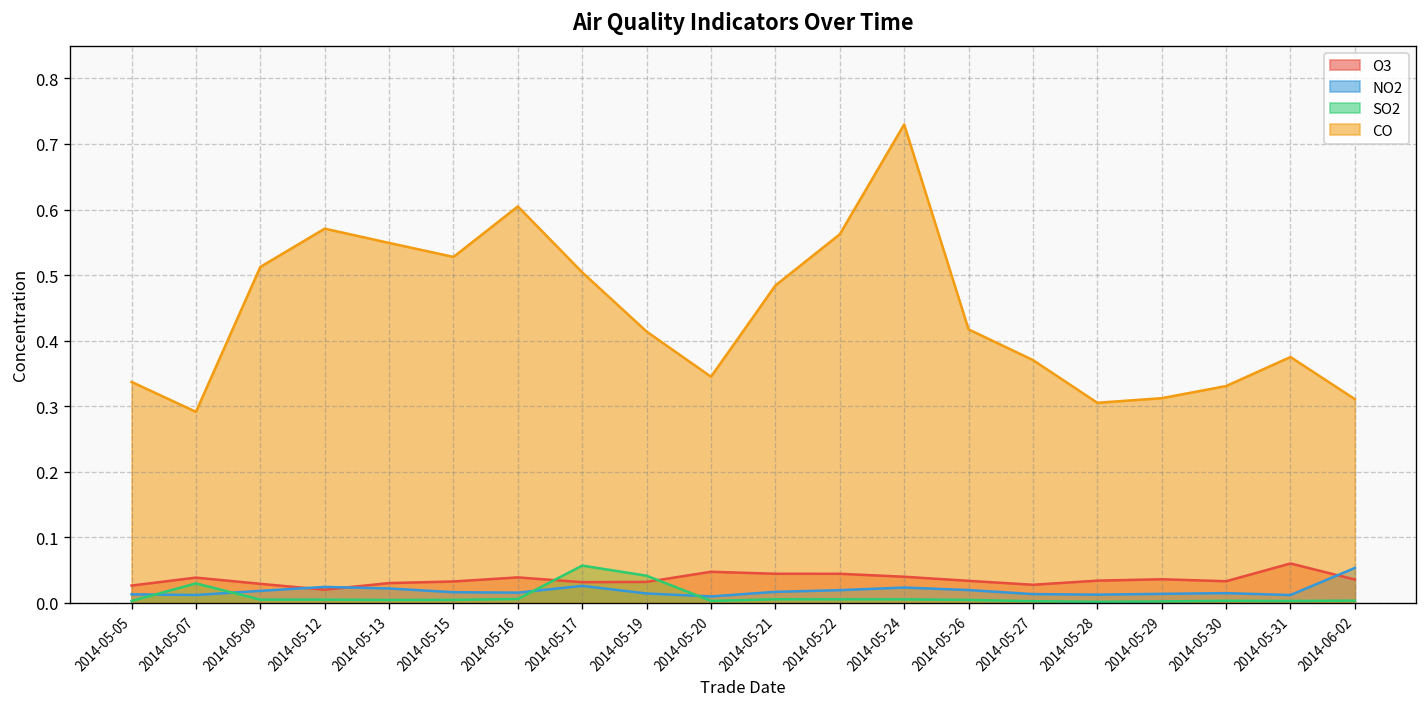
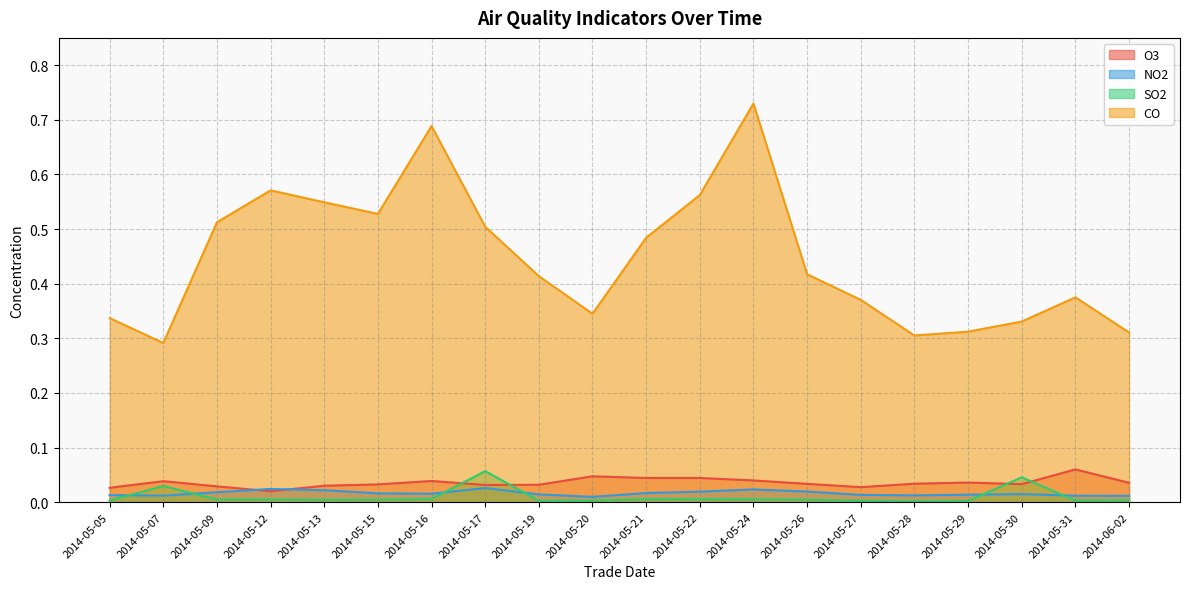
CO, 2014-05-16: 0.60 -> 0.69
SO2, 2014-05-19: 0.04 -> 0.00
SO2, 2014-05-30: 0.00 -> 0.05
NO2, 2014-06-02: 0.05 -> 0.01
